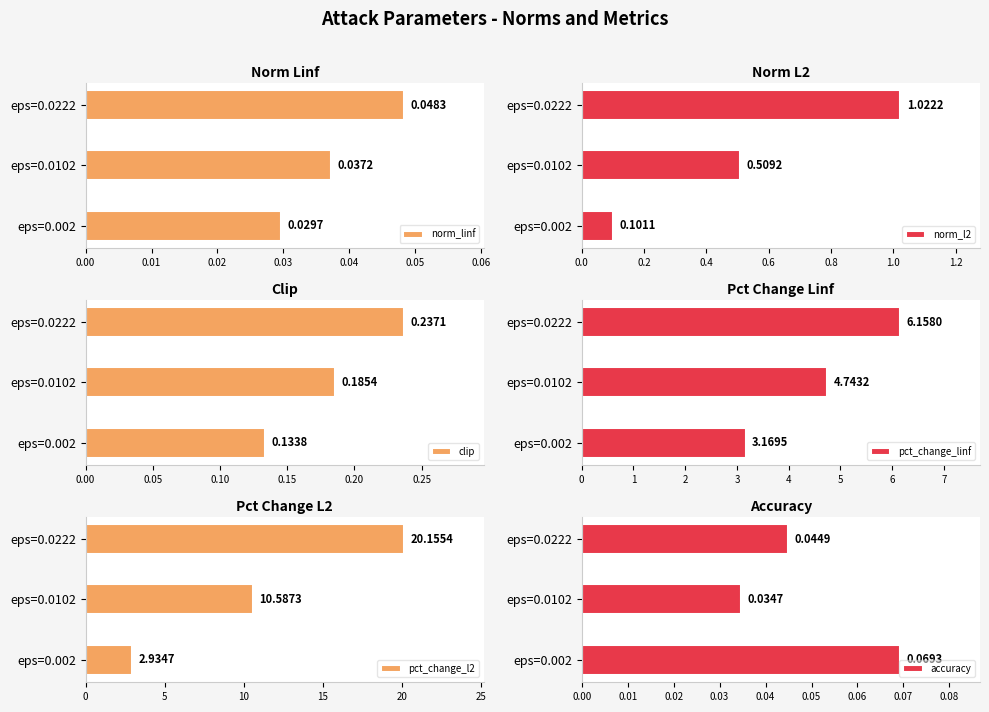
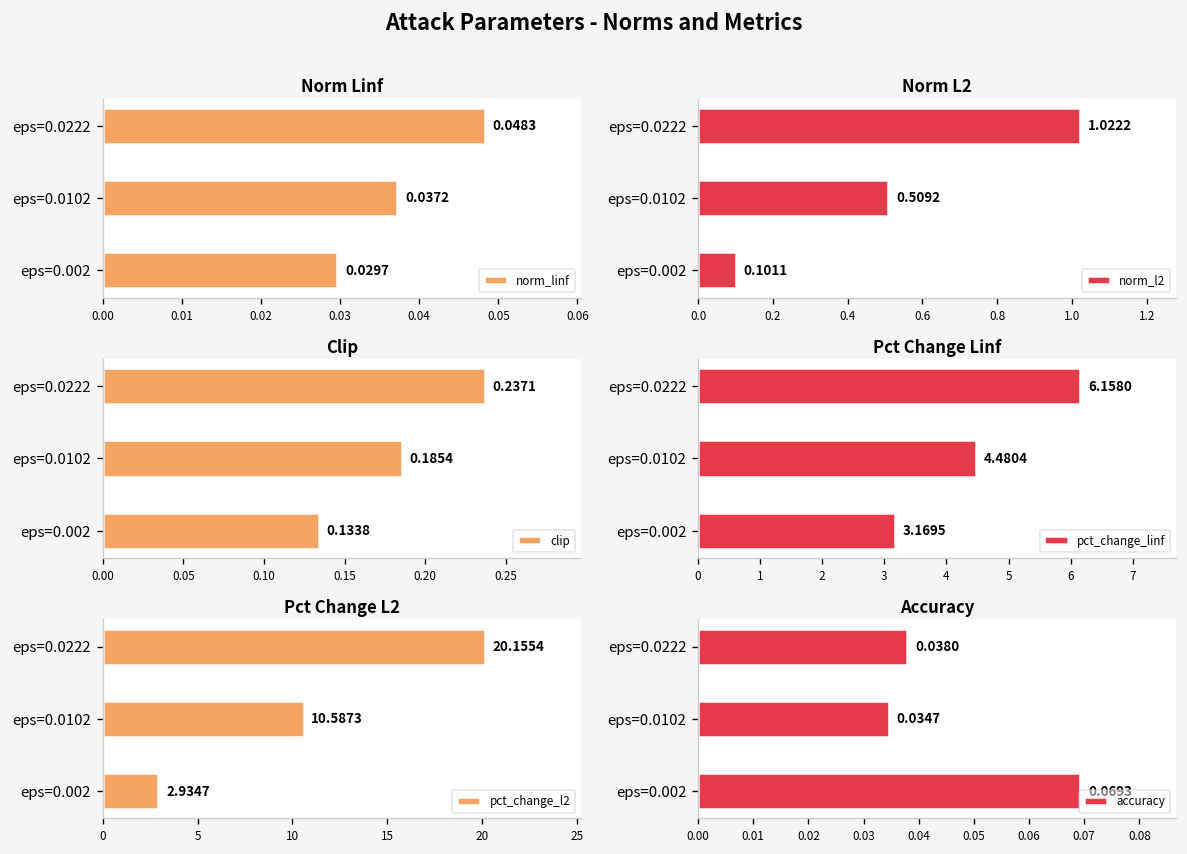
Pct Change Linf, eps=0.0102: 4.7432 -> 4.4804
Accuracy, eps=0.0222: 0.0449 -> 0.0380
